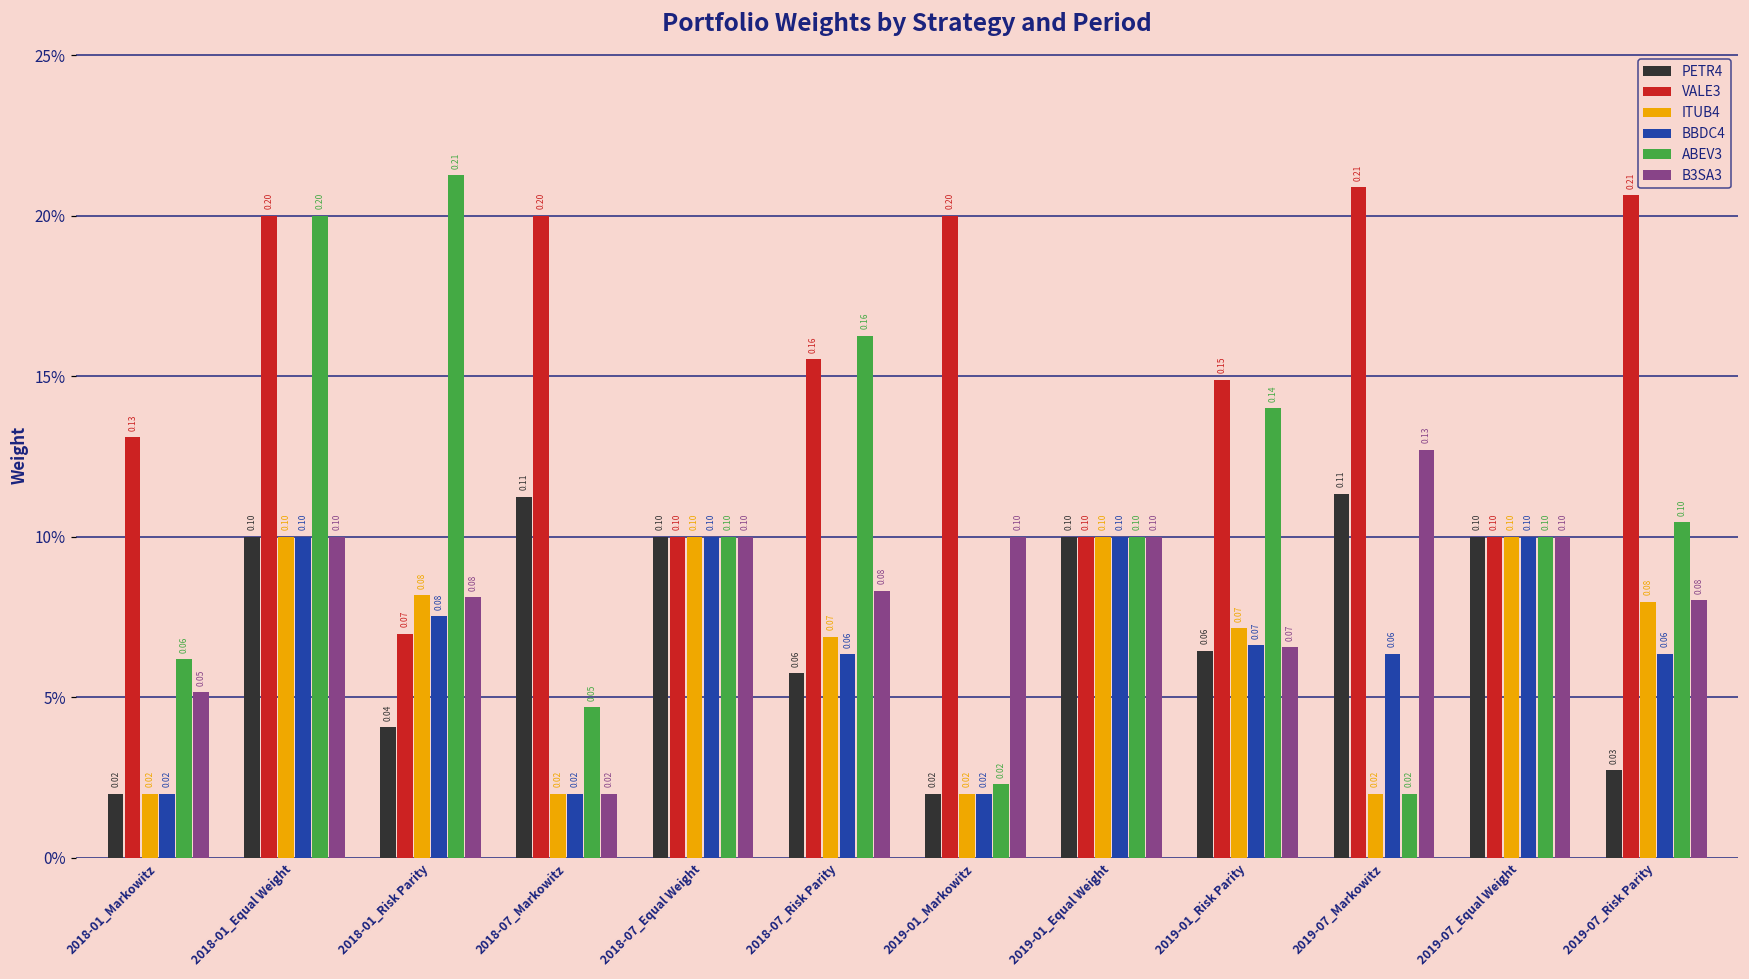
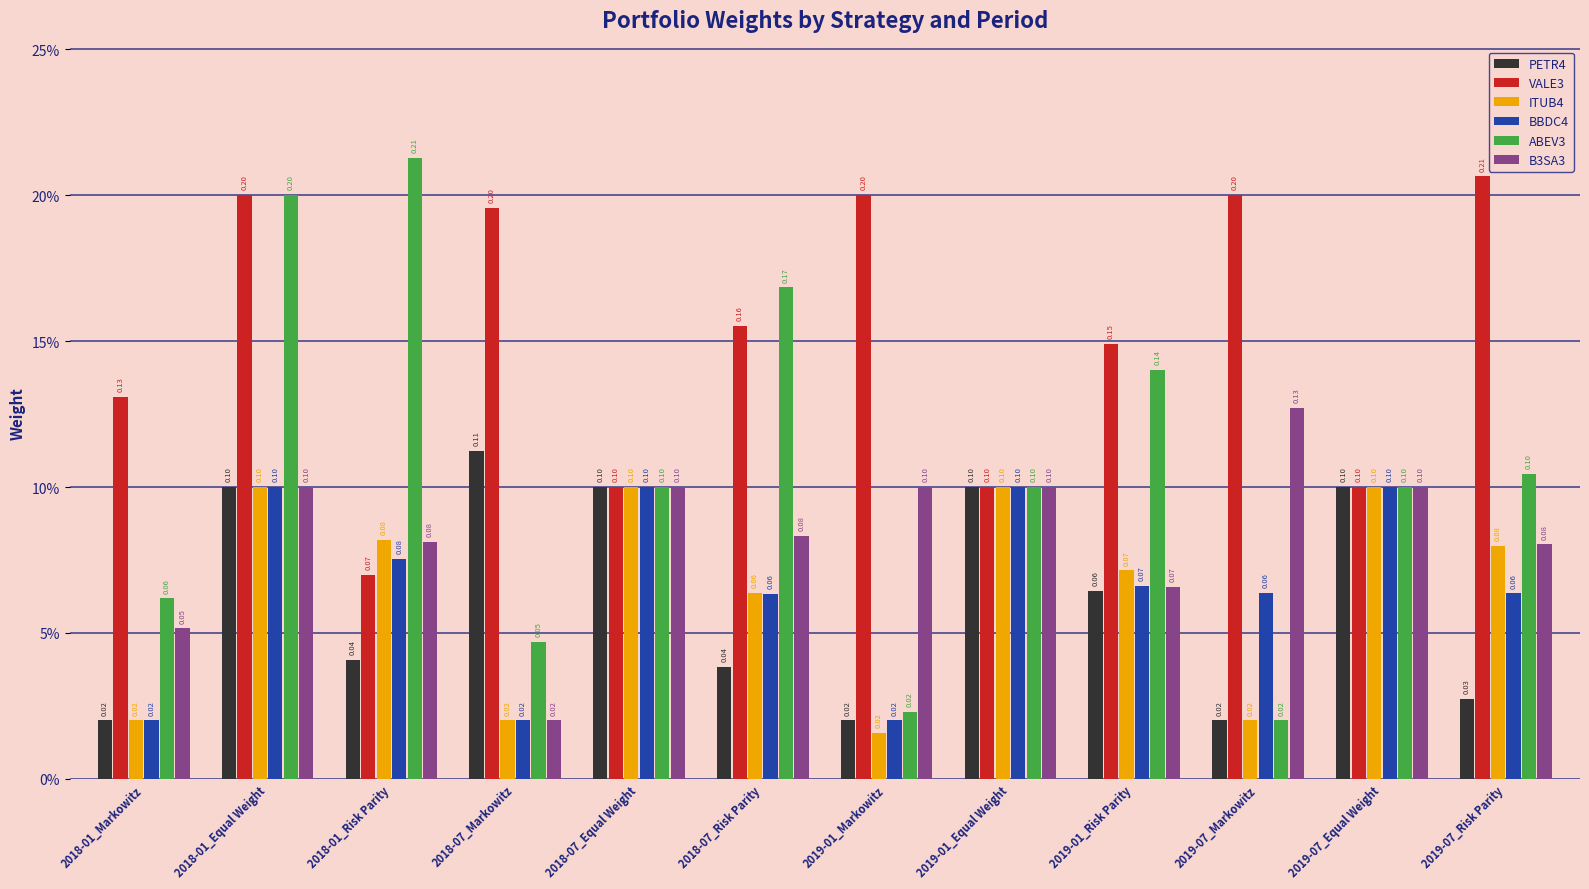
VALE3, 2018-07_Markowitz: 20.0% -> 19.6%
PETR4, 2018-07_Risk Parity: 0.06 -> 0.04
ITUB4, 2018-07_Risk Parity: 0.07 -> 0.06
ABEV3, 2018-07_Risk Parity: 0.16 -> 0.17
ITUB4, 2019-01_Markowitz: 2.0% -> 1.6%
PETR4, 2019-07_Markowitz: 0.11 -> 0.02
VALE3, 2019-07_Markowitz: 0.21 -> 0.20
